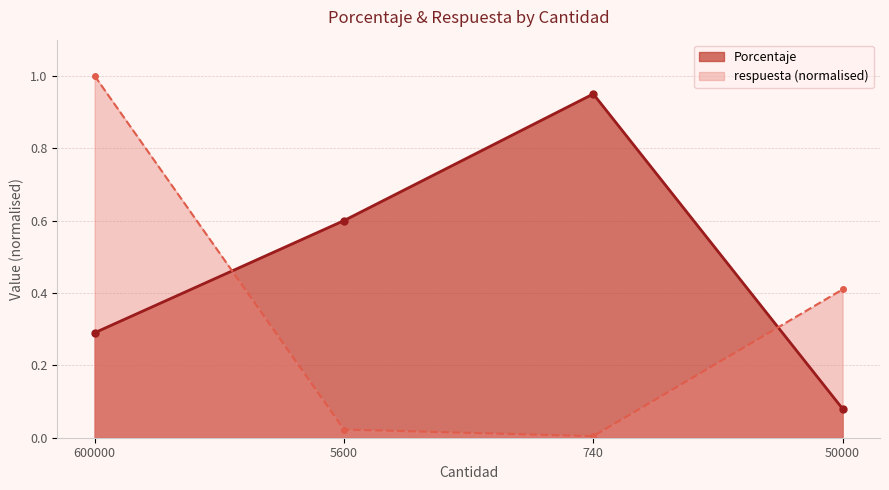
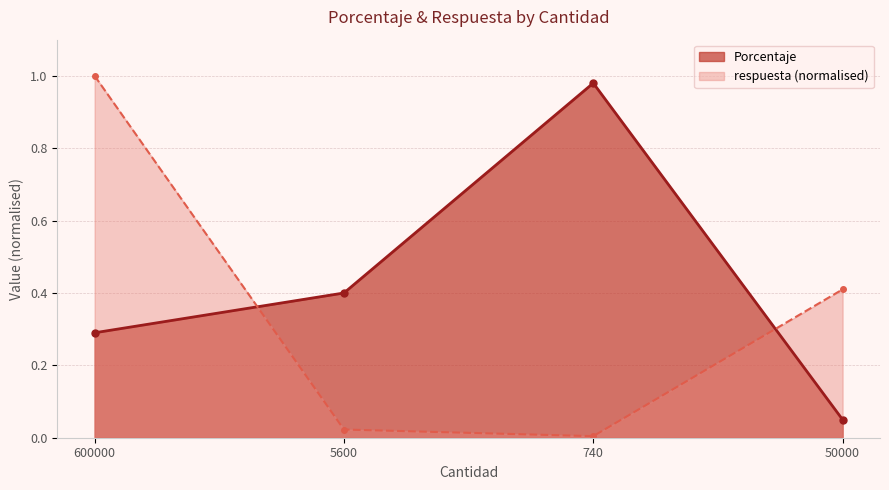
Porcentaje, 5600: 0.6 -> 0.4
Porcentaje, 740: 0.95 -> 0.98
Porcentaje, 50000: 0.08 -> 0.05
